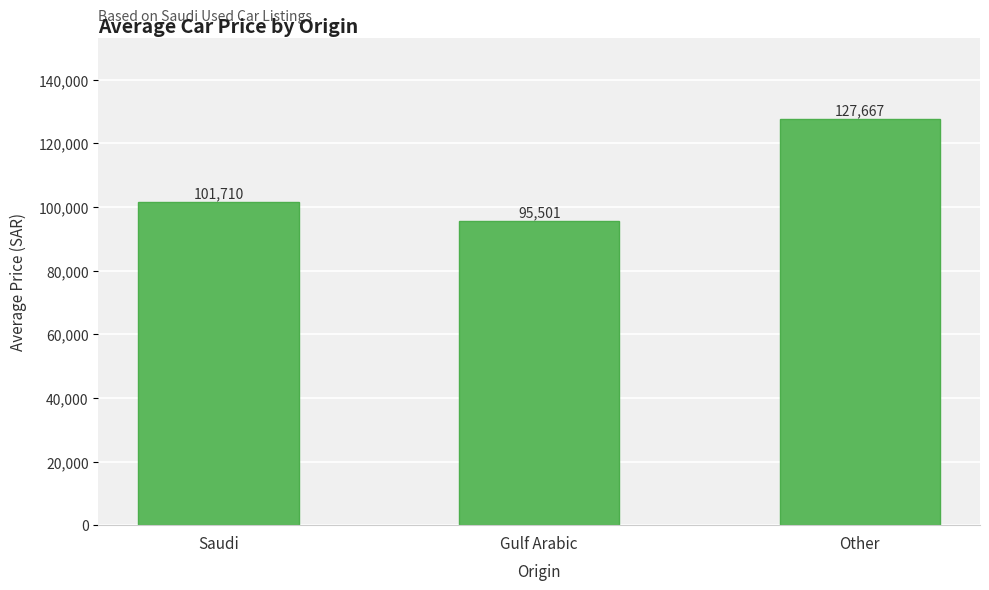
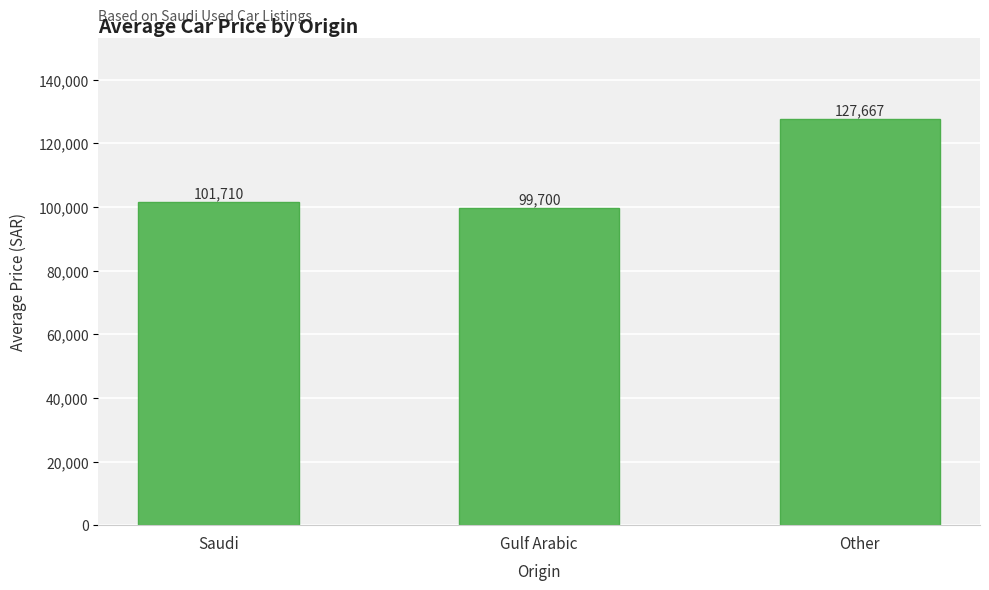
Gulf Arabic: 95,501 -> 99,700
